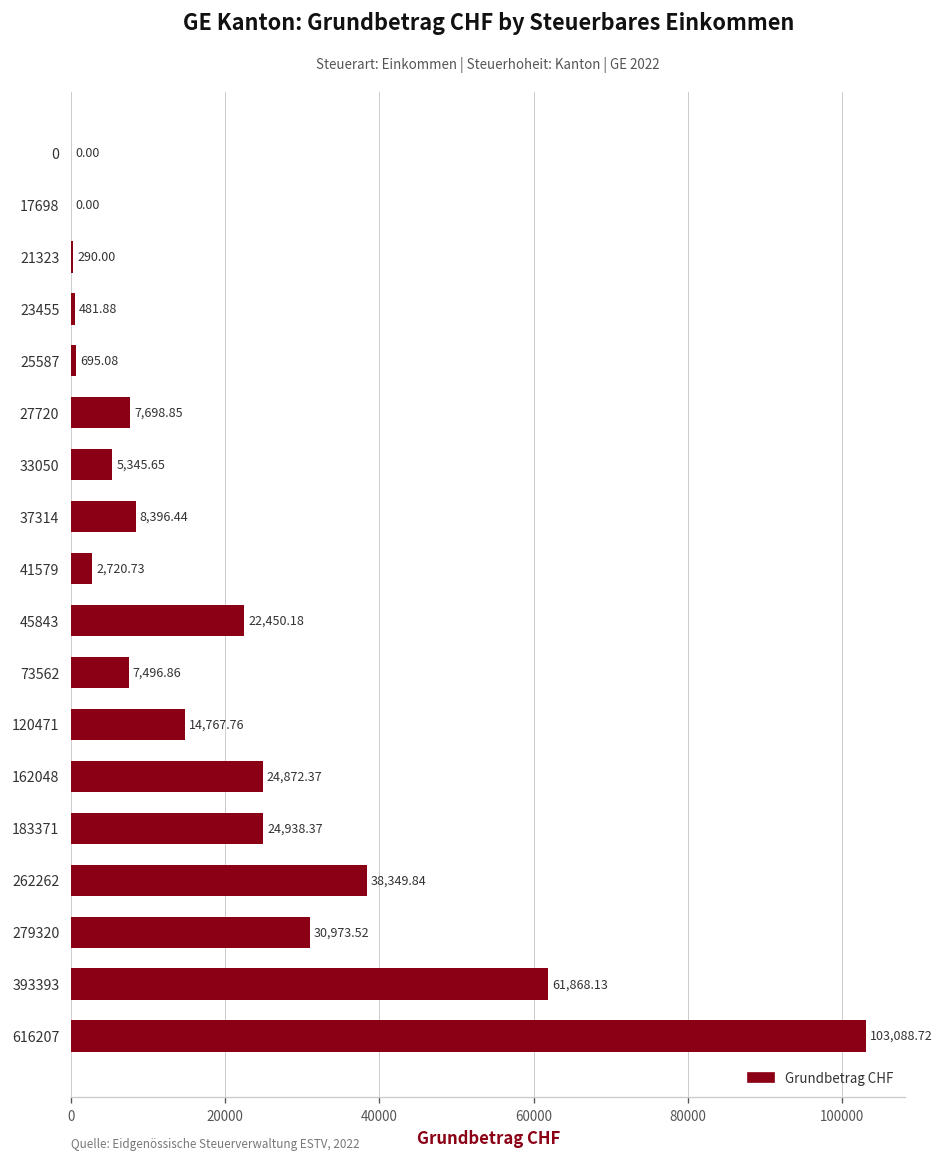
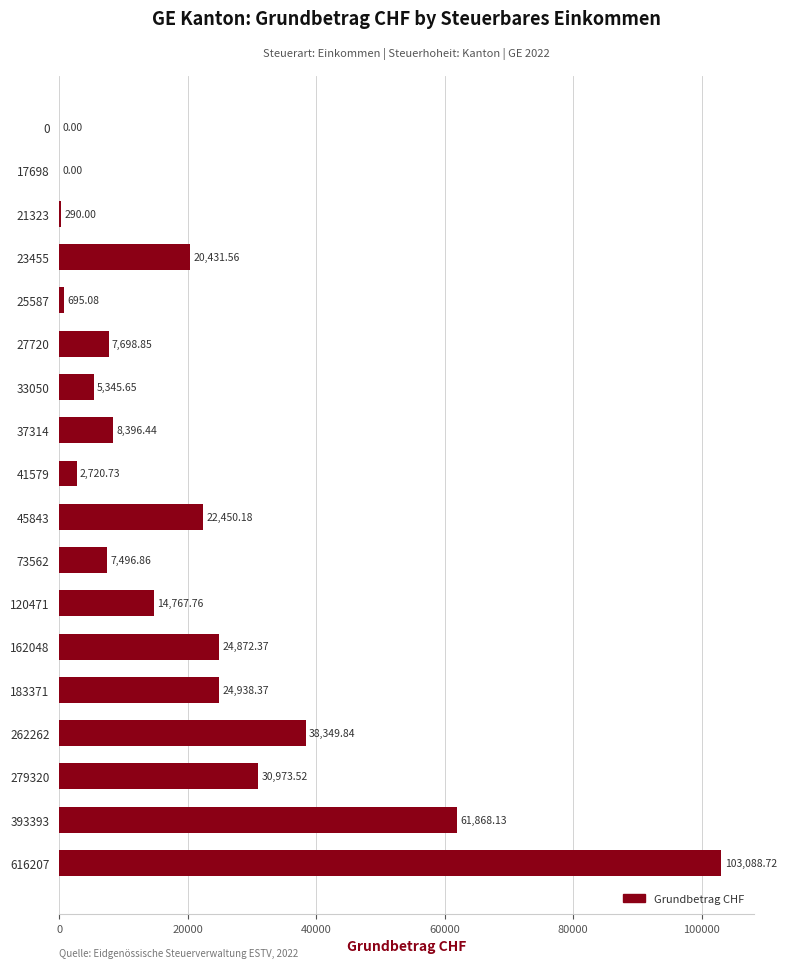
23455: 481.88 -> 20,431.56
